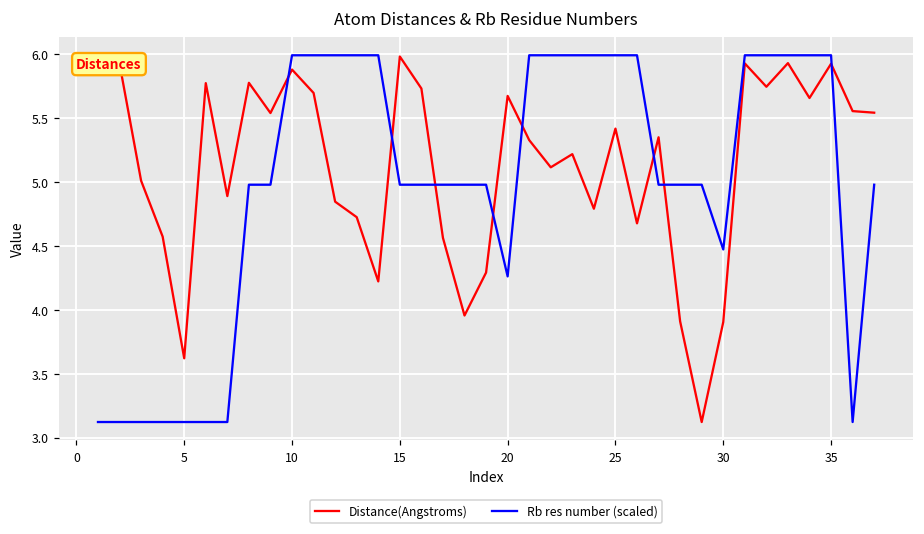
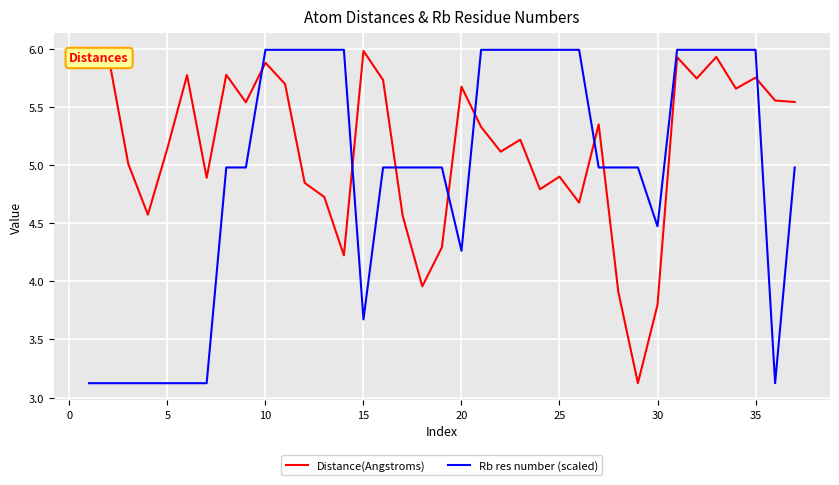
Distance(Angstroms), 5: 3.62 -> 5.15
Rb res number (scaled), 15: 4.98 -> 3.67
Distance(Angstroms), 25: 5.42 -> 4.90
Distance(Angstroms), 30: 3.91 -> 3.80
Distance(Angstroms), 35: 5.93 -> 5.75
